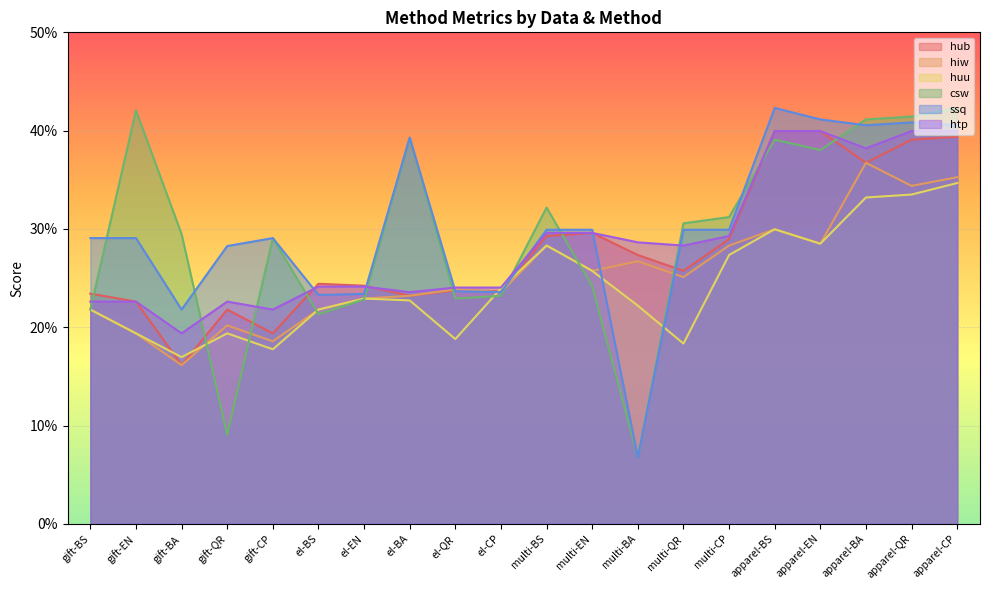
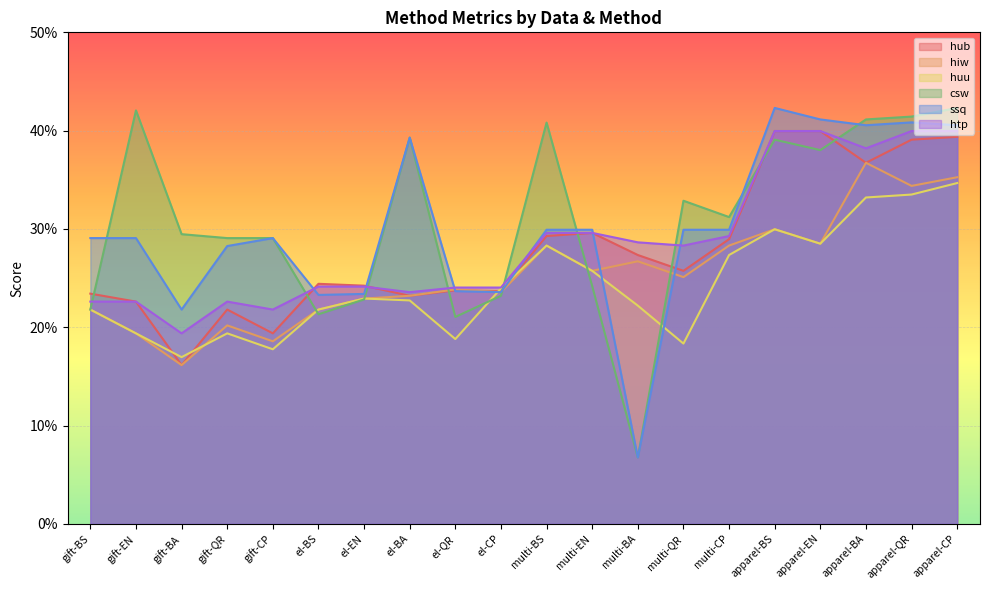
csw, gift-QR: 9% -> 29%
csw, el-QR: 23% -> 21%
csw, multi-BS: 32% -> 41%
csw, multi-QR: 31% -> 33%
